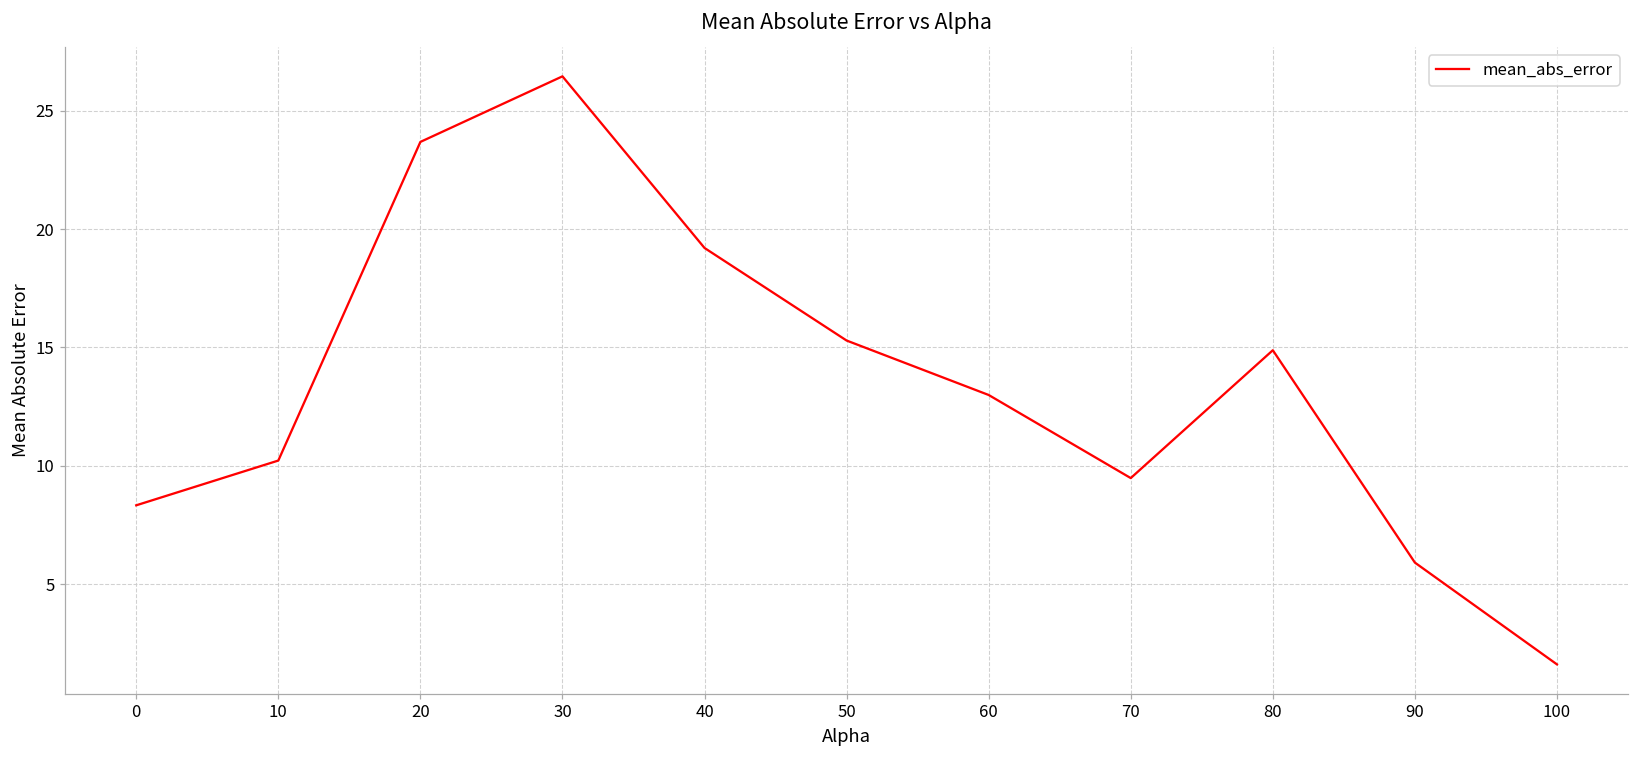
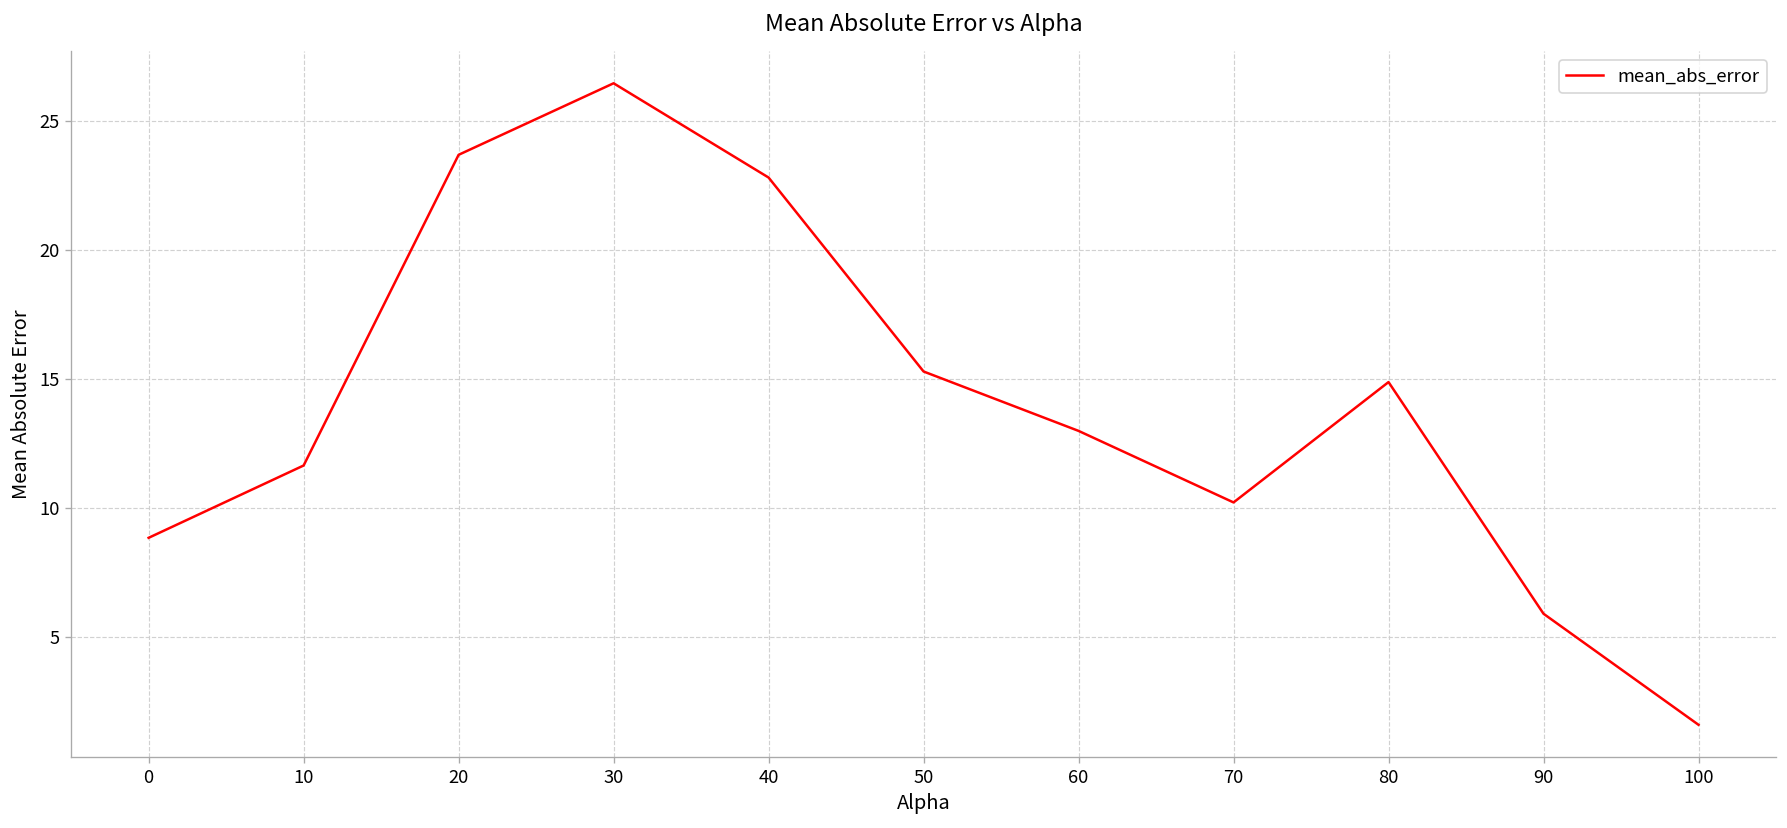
0: 8.3 -> 8.9
10: 10.2 -> 11.7
40: 19.2 -> 22.8
70: 9.5 -> 10.2
